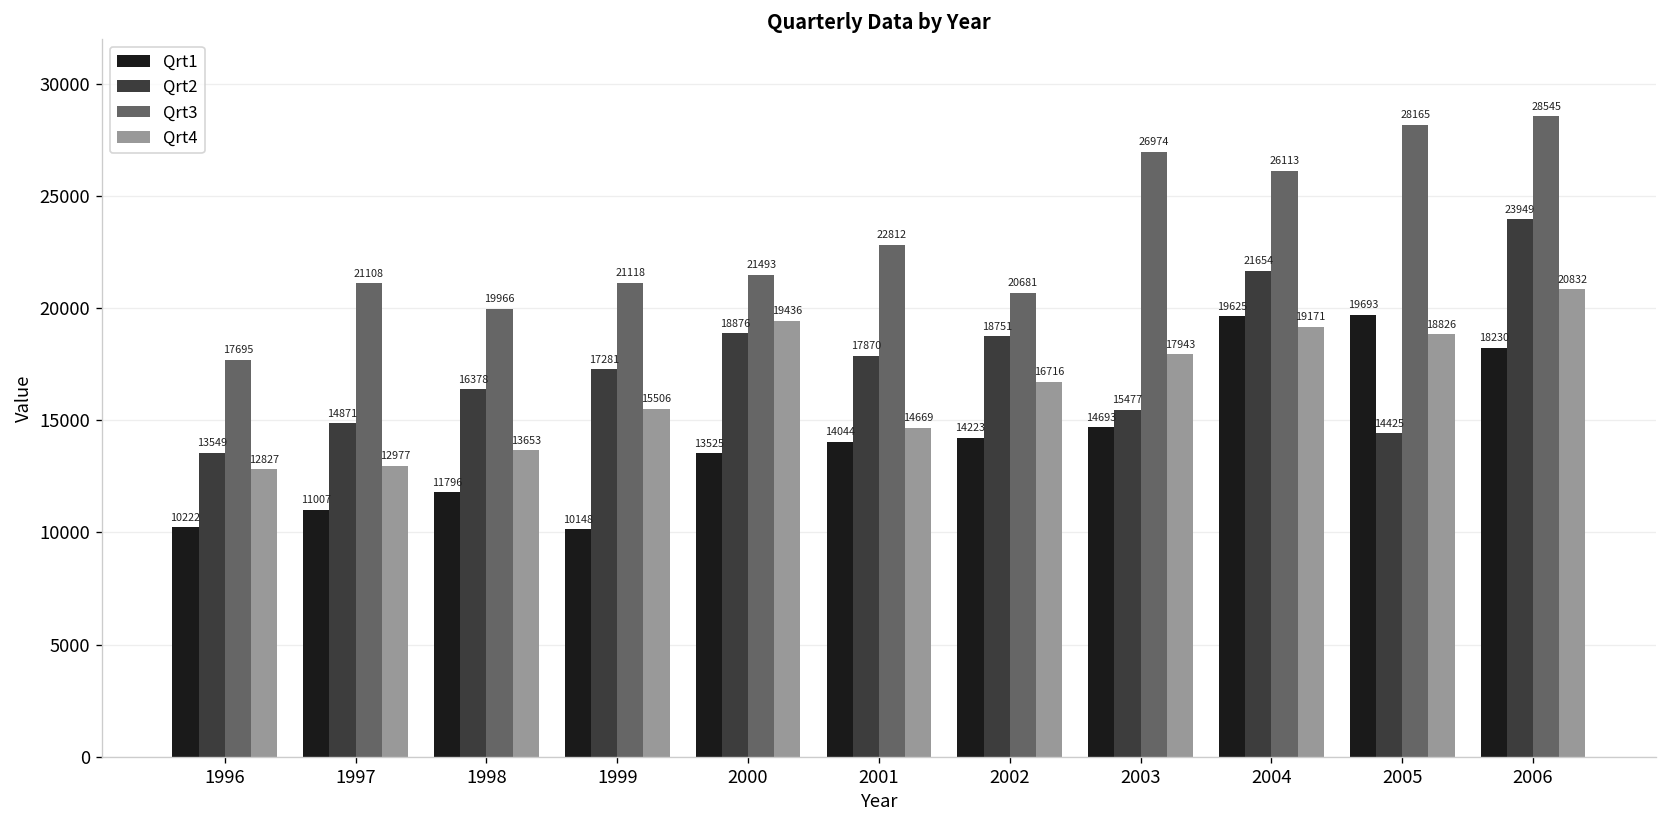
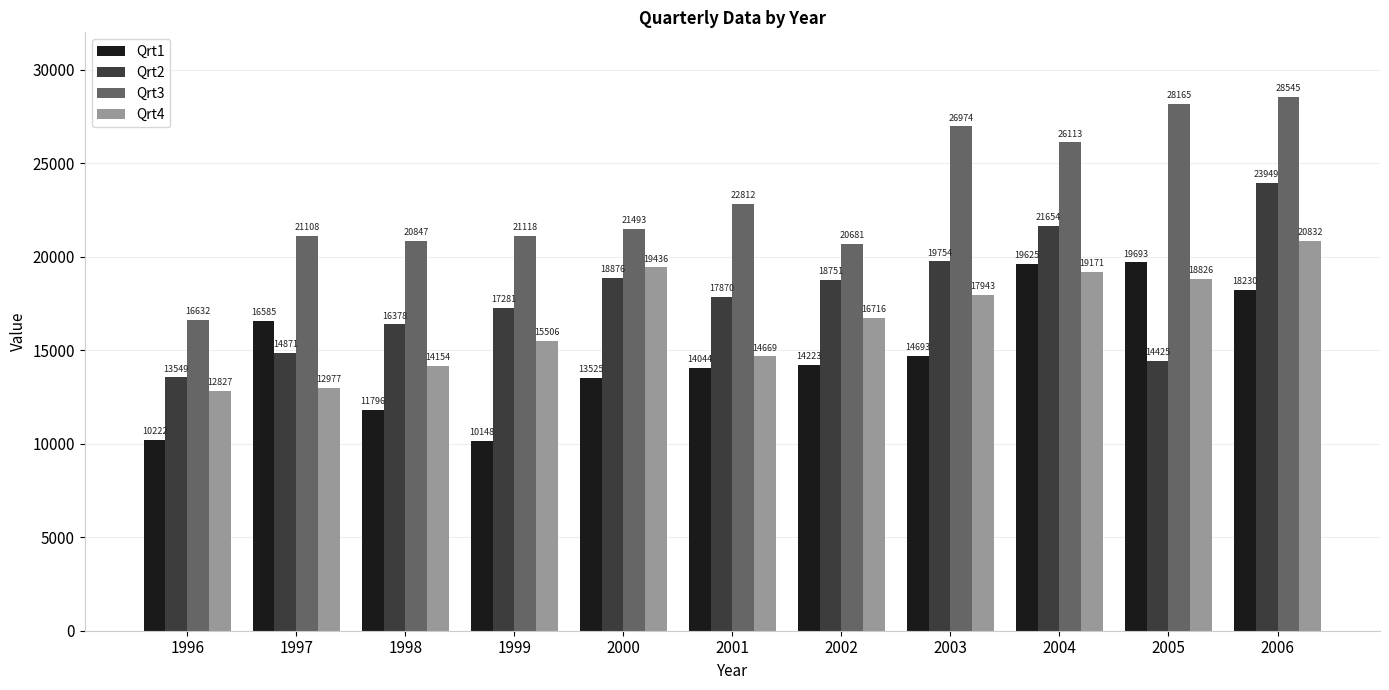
Qrt3, 1996: 17695 -> 16632
Qrt1, 1997: 11007 -> 16585
Qrt3, 1998: 19966 -> 20847
Qrt4, 1998: 13653 -> 14154
Qrt2, 2003: 15477 -> 19754
